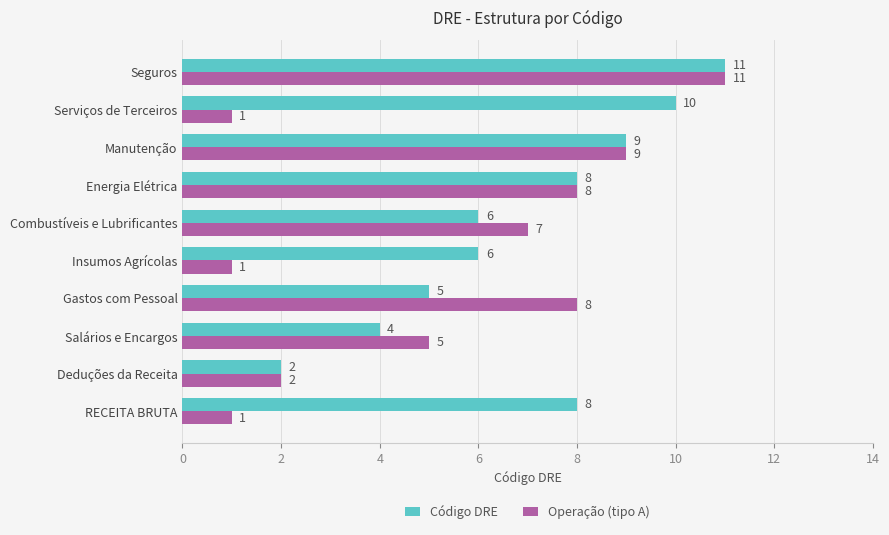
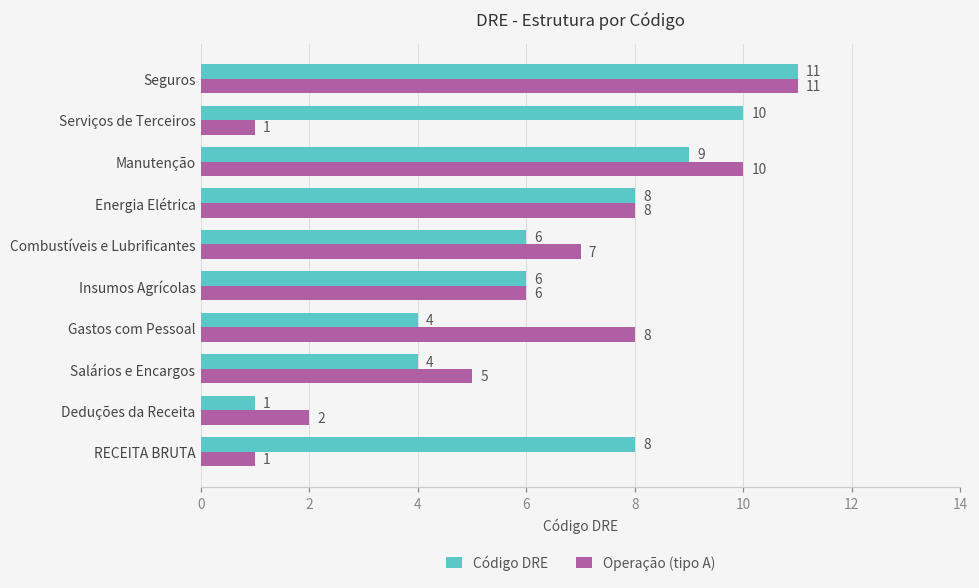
Operação (tipo A), Manutenção: 9 -> 10
Operação (tipo A), Insumos Agrícolas: 1 -> 6
Código DRE, Gastos com Pessoal: 5 -> 4
Código DRE, Deduções da Receita: 2 -> 1
